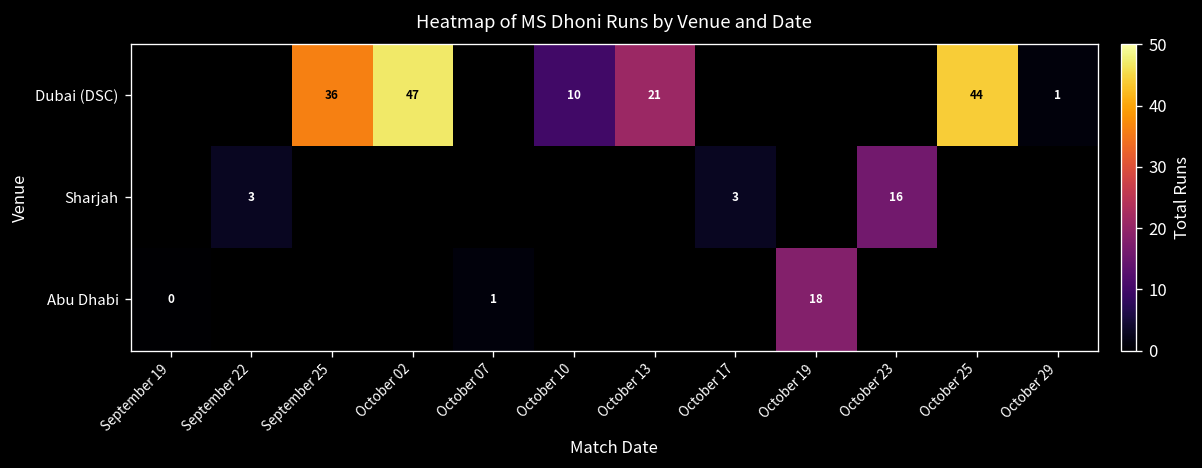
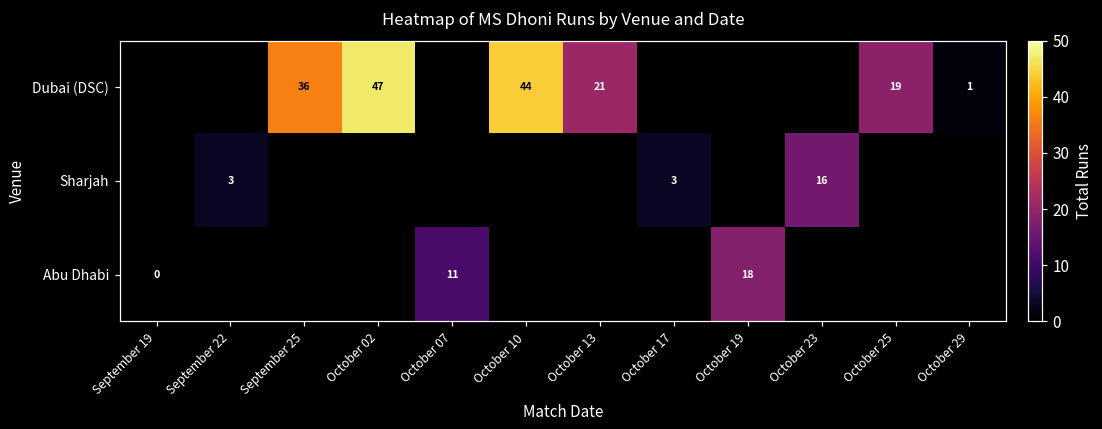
Dubai (DSC), October 10: 10 -> 44
Dubai (DSC), October 25: 44 -> 19
Abu Dhabi, October 07: 1 -> 11
